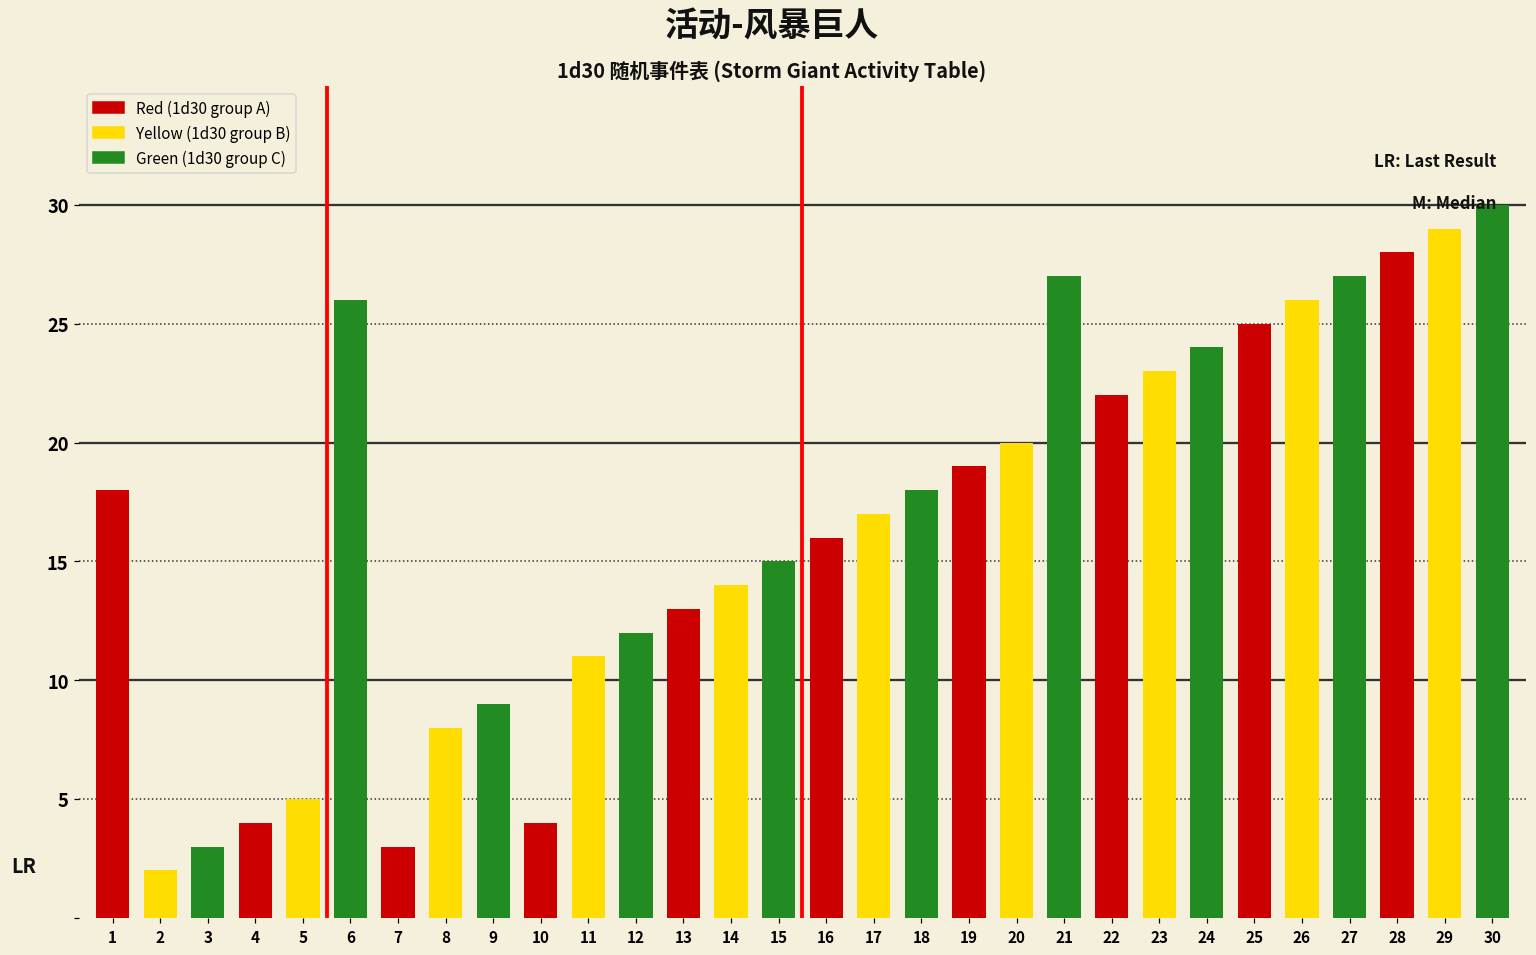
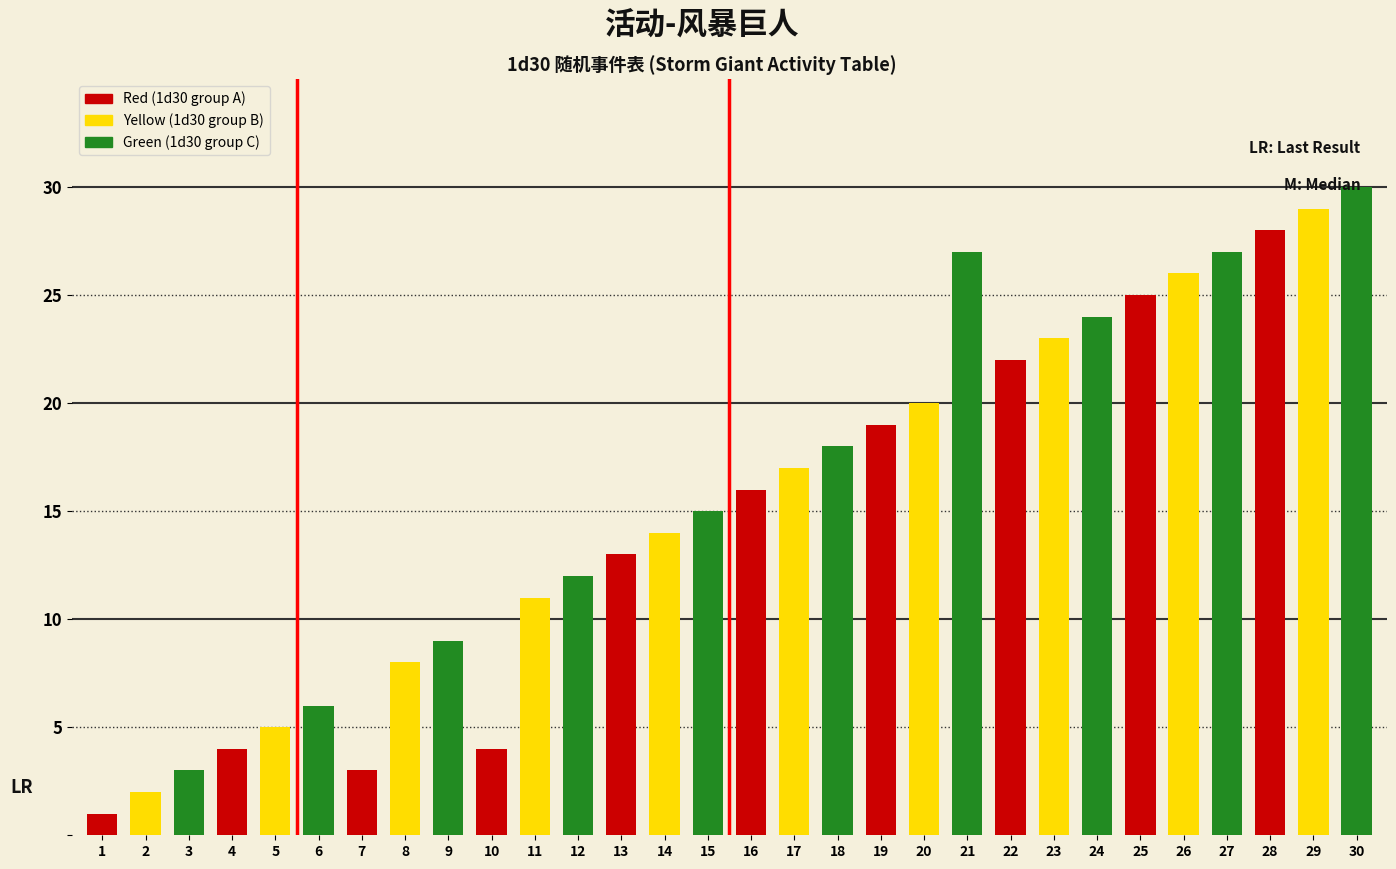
1: 18 -> 1
6: 26 -> 6
